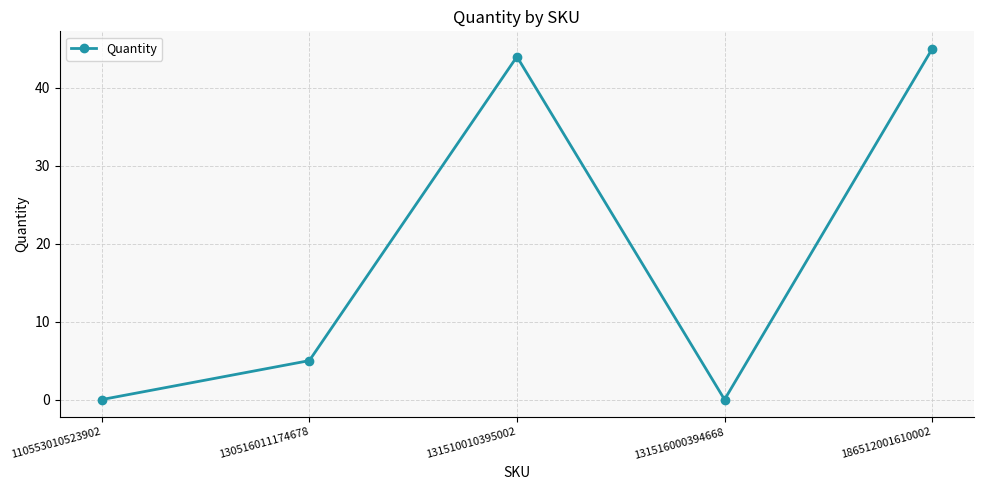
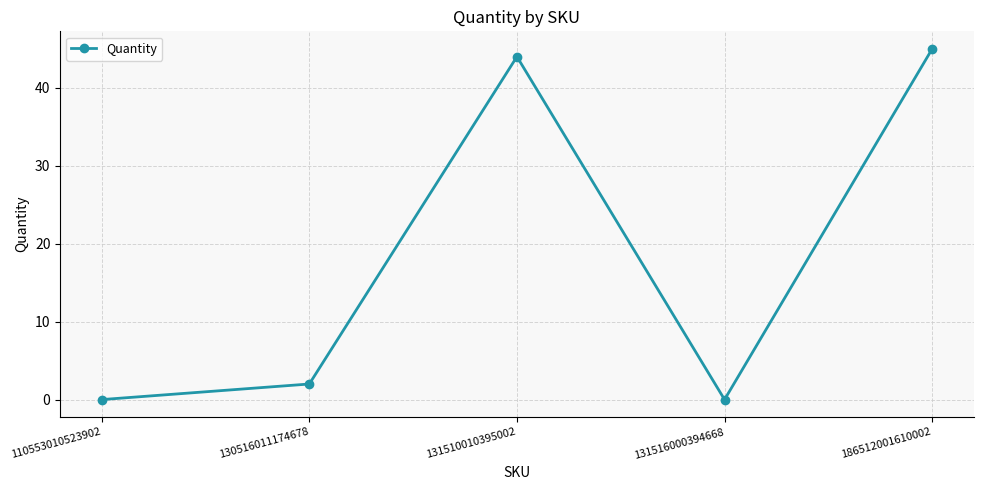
130516011174678: 5 -> 2
